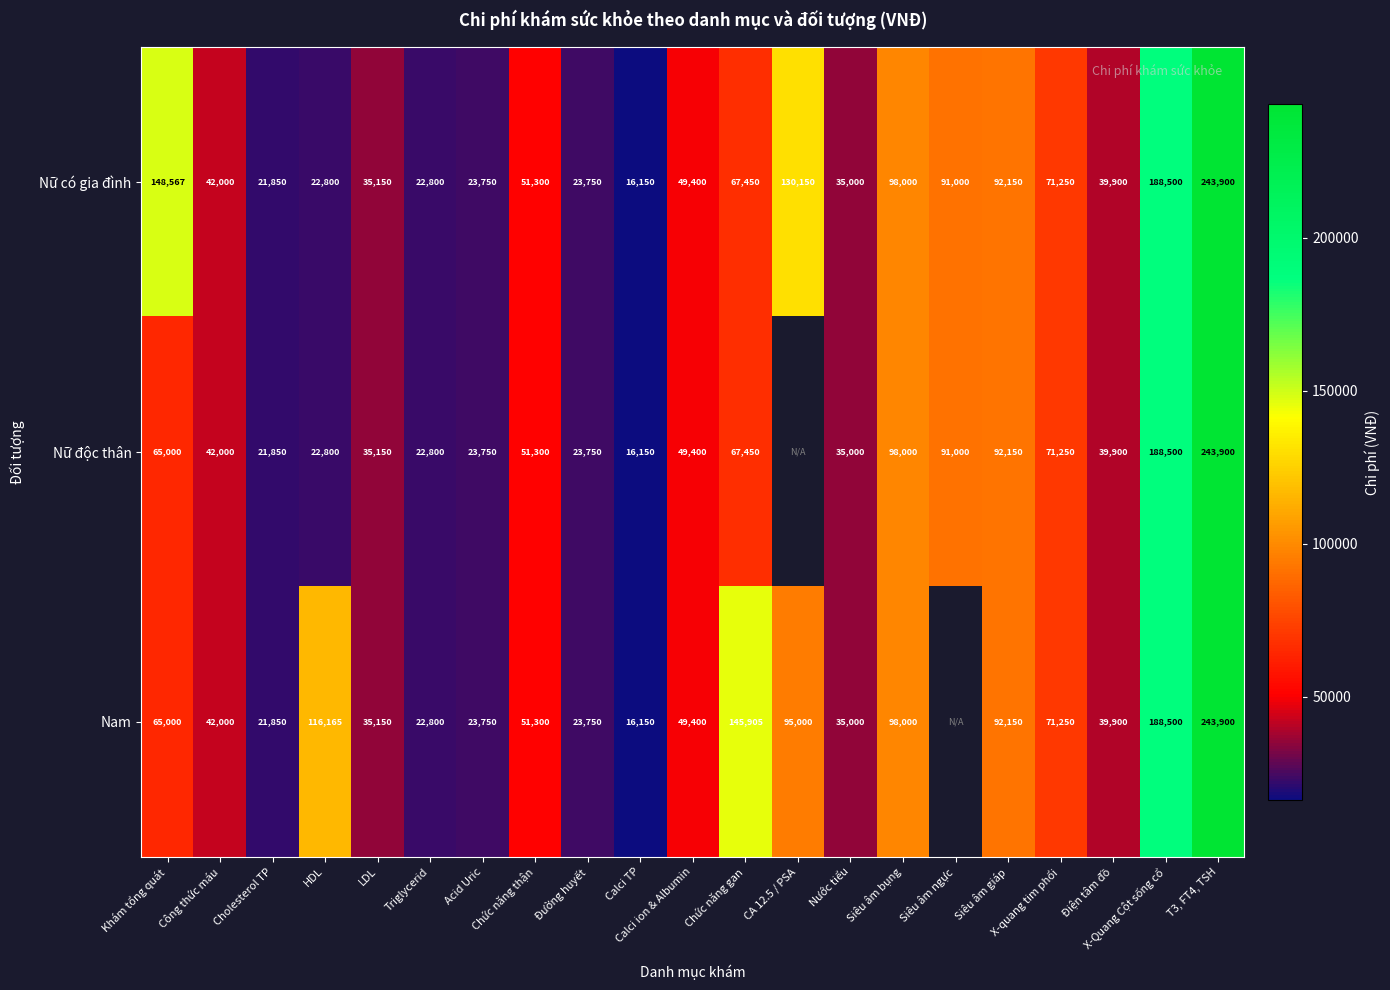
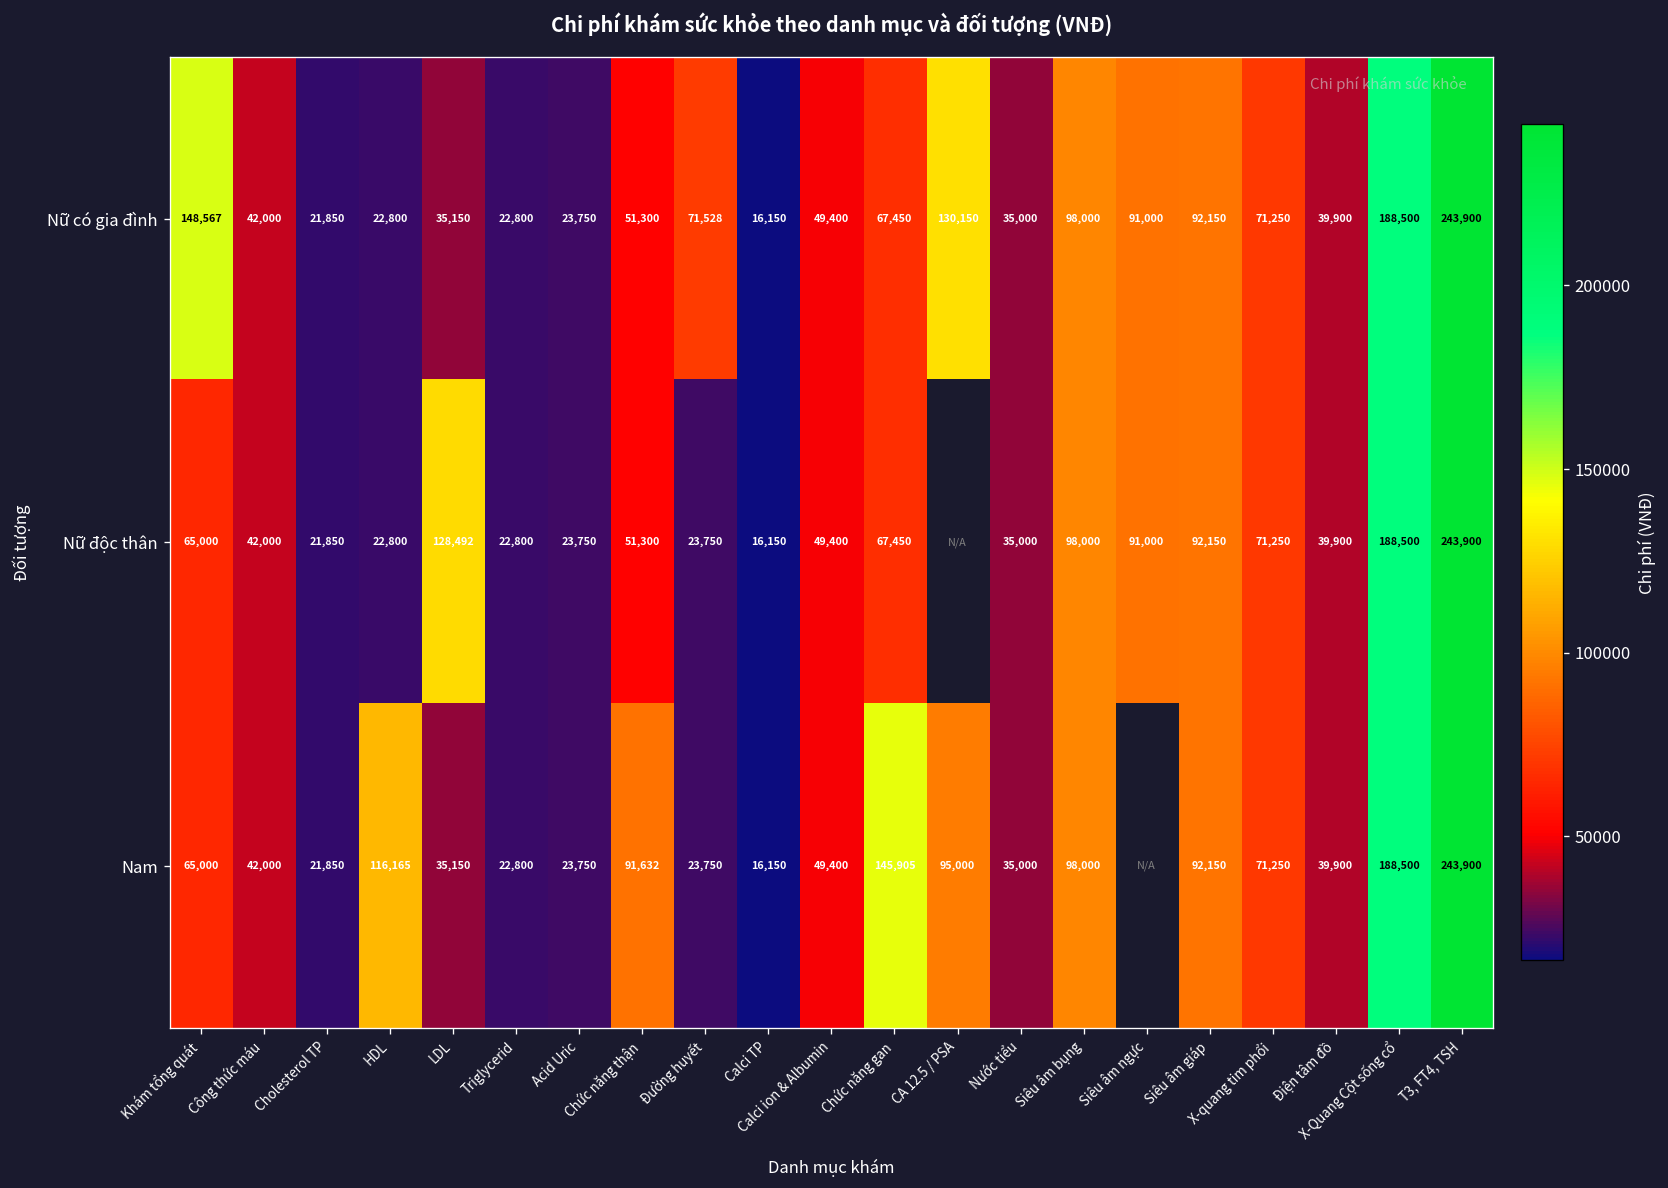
Nữ có gia đình, Đường huyết: 23,750 -> 71,528
Nữ độc thân, LDL: 35,150 -> 128,492
Nam, Chức năng thận: 51,300 -> 91,632
